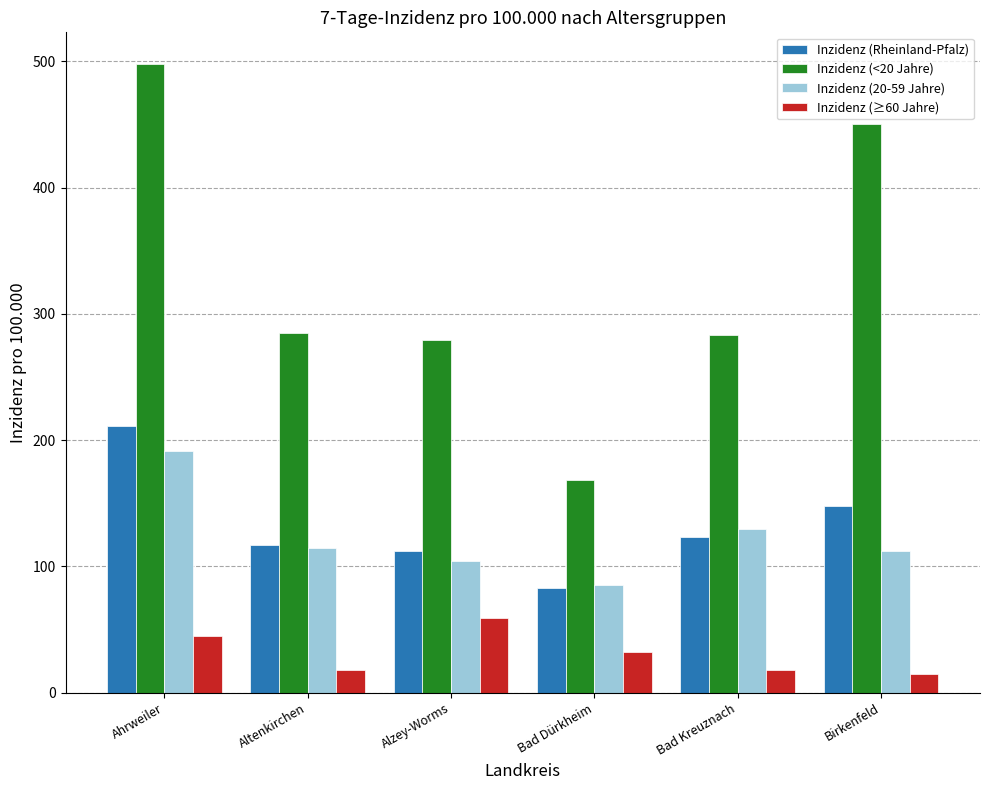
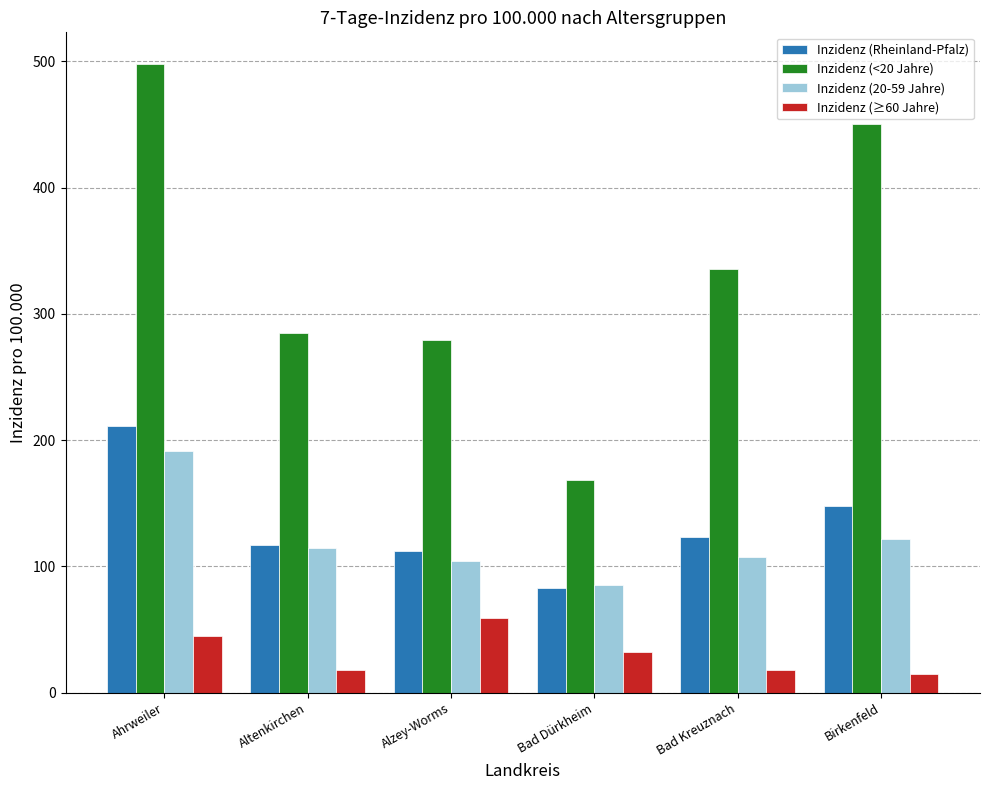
Inzidenz (<20 Jahre), Bad Kreuznach: 283 -> 336
Inzidenz (20-59 Jahre), Bad Kreuznach: 130 -> 108
Inzidenz (20-59 Jahre), Birkenfeld: 112 -> 122
